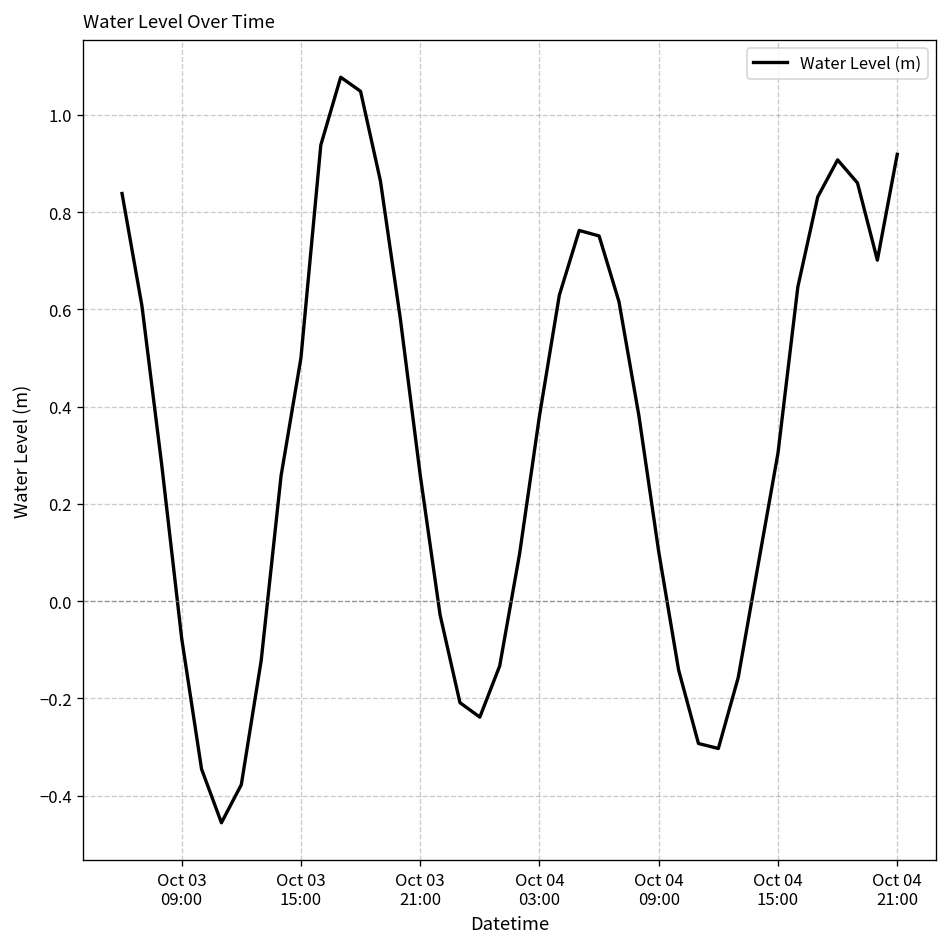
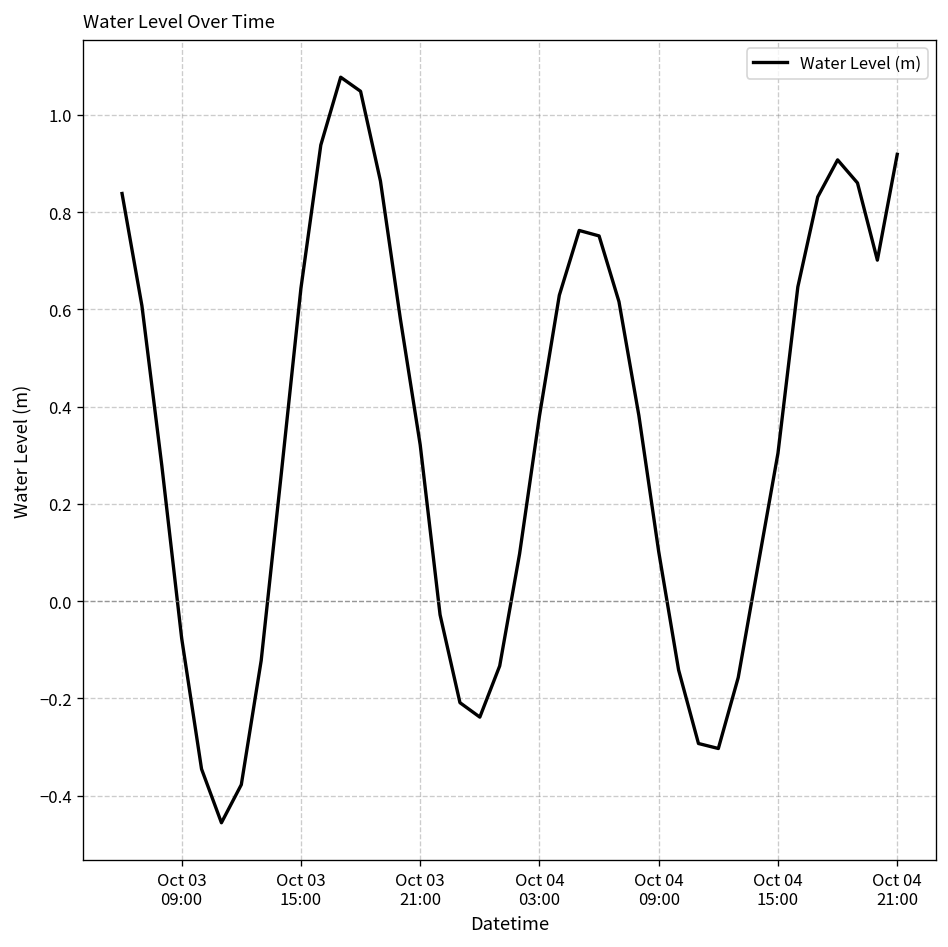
Oct 03 15:00: 0.50 -> 0.64
Oct 03 21:00: 0.26 -> 0.32
